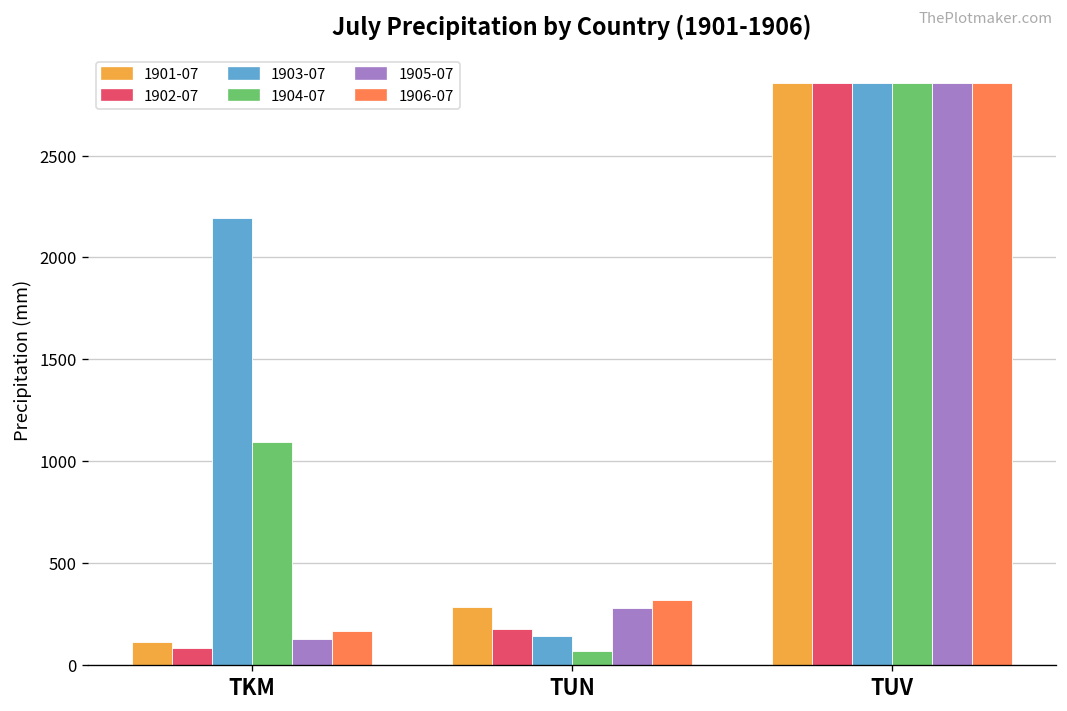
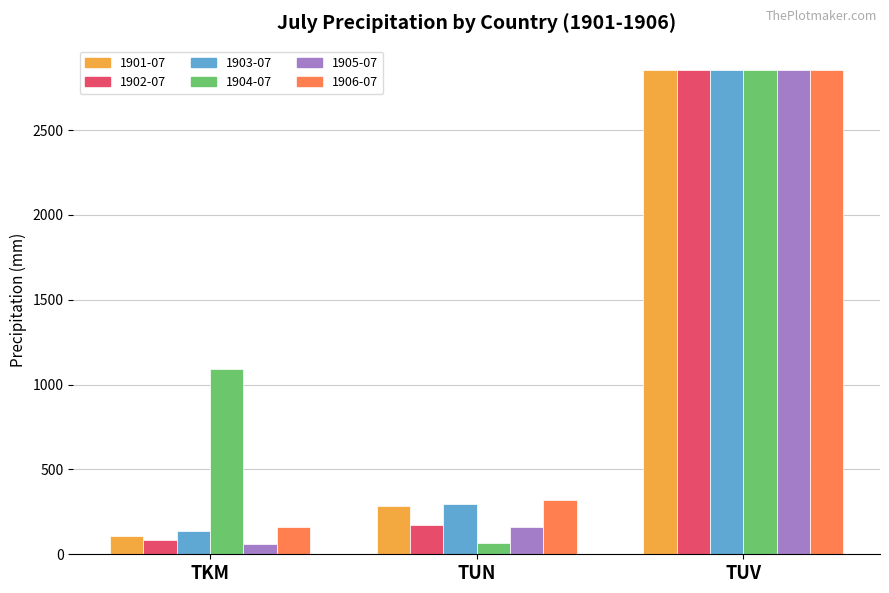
1903-07, TKM: 2190 -> 140
1905-07, TKM: 130 -> 60
1903-07, TUN: 140 -> 290
1905-07, TUN: 280 -> 160
